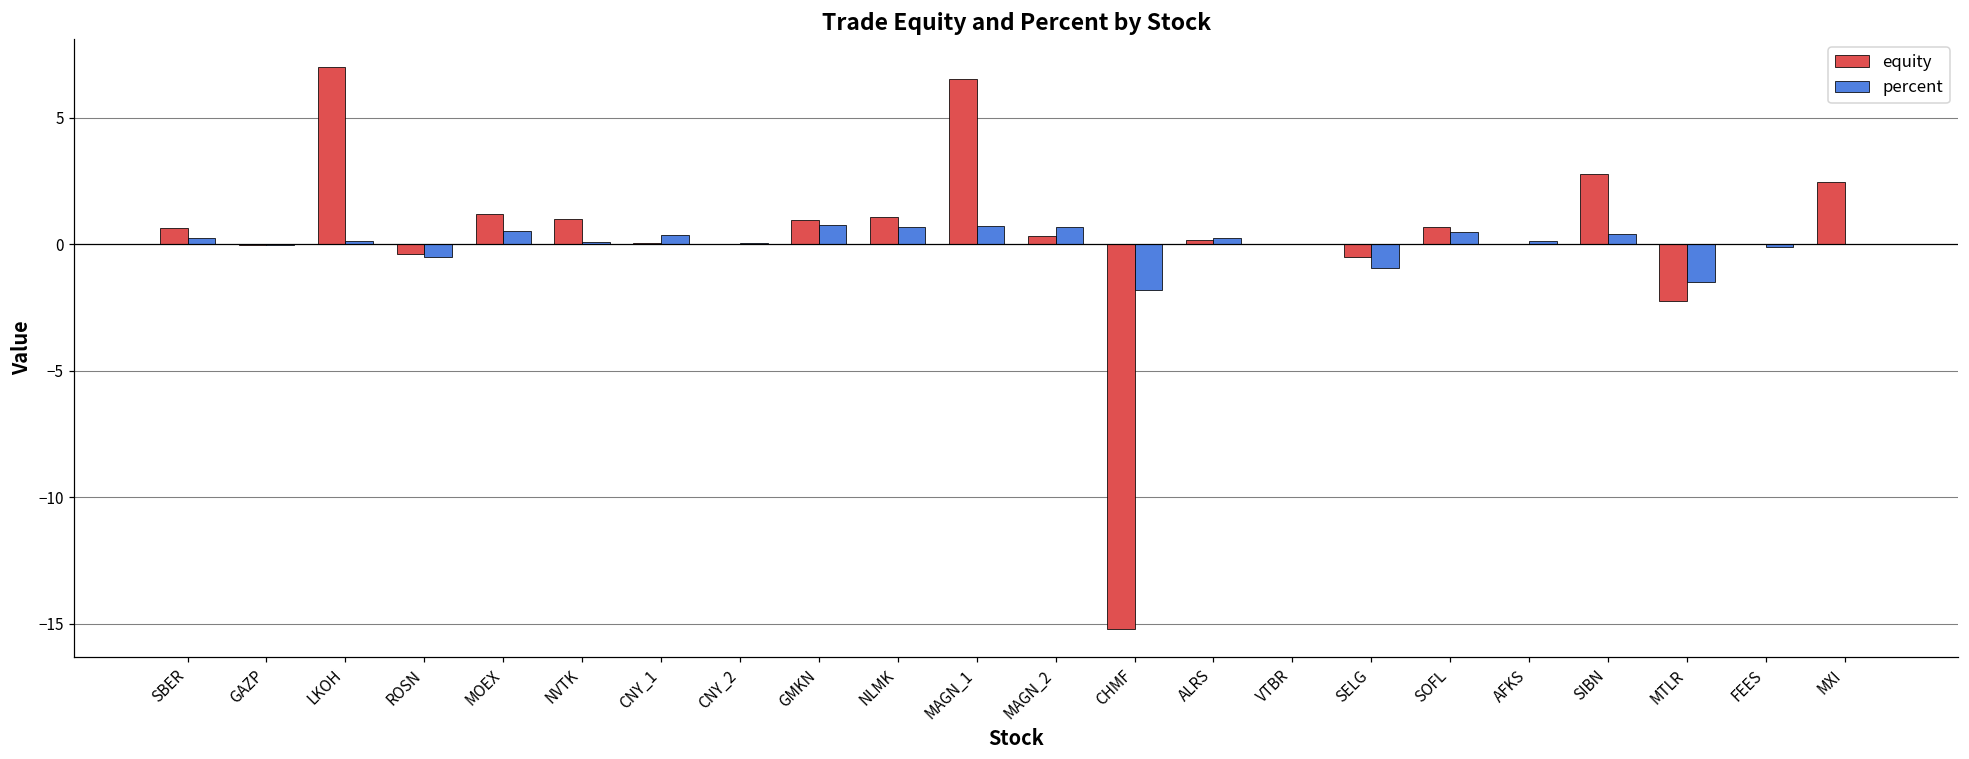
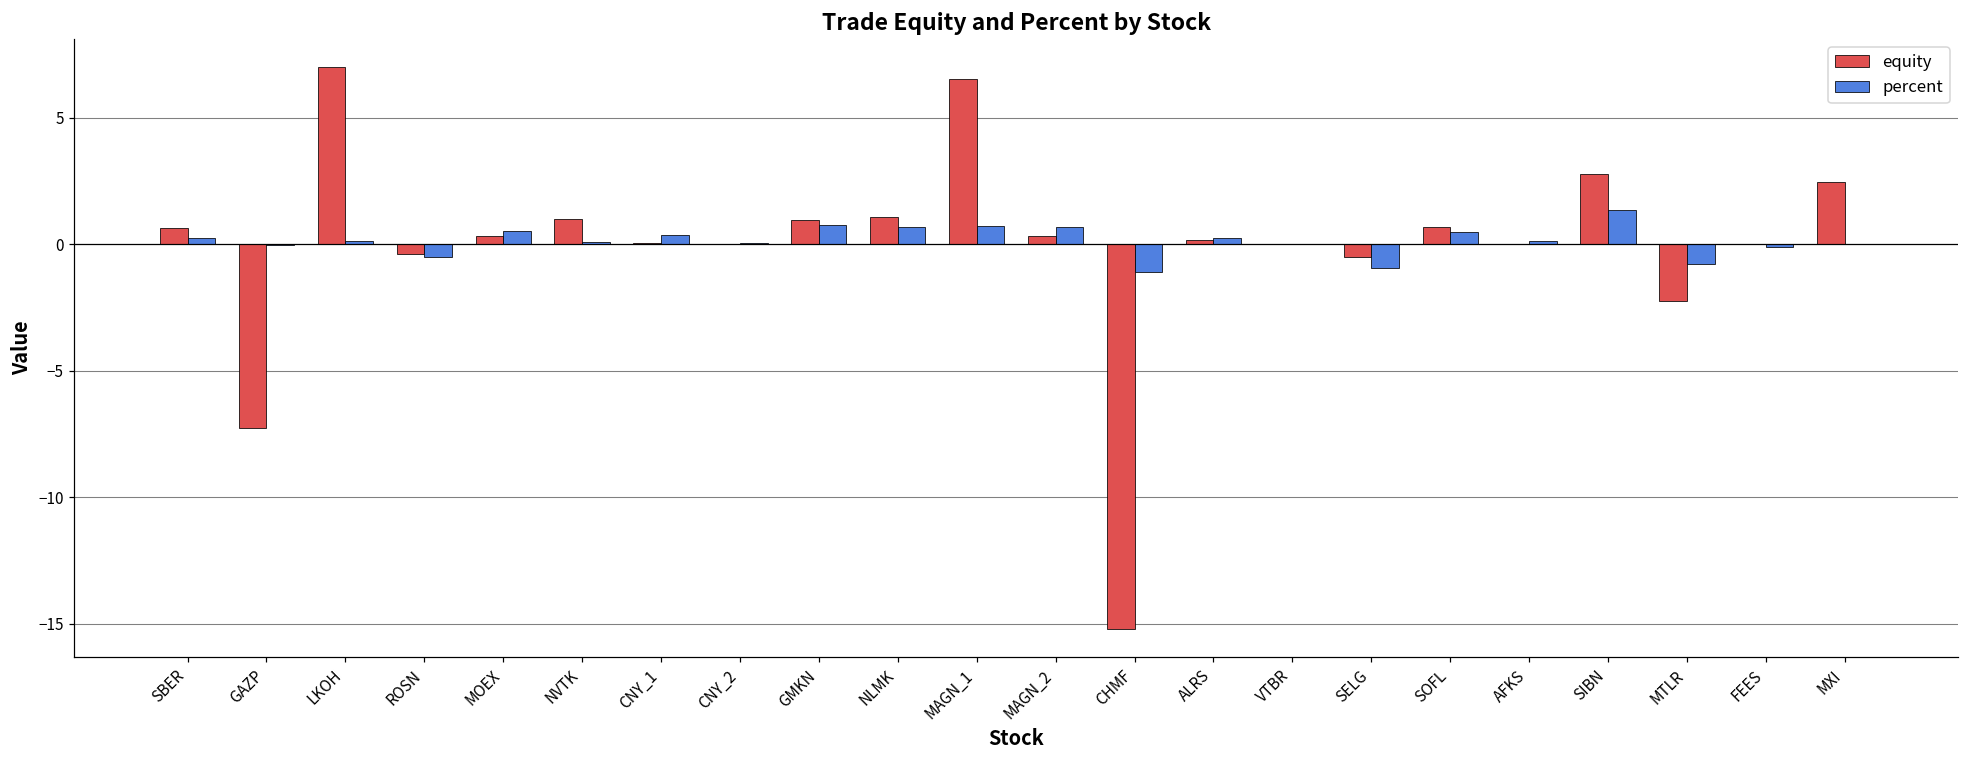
equity, GAZP: 0.0 -> -7.3
equity, MOEX: 1.2 -> 0.3
percent, CHMF: -1.8 -> -1.1
percent, SIBN: 0.4 -> 1.3
percent, MTLR: -1.5 -> -0.8
